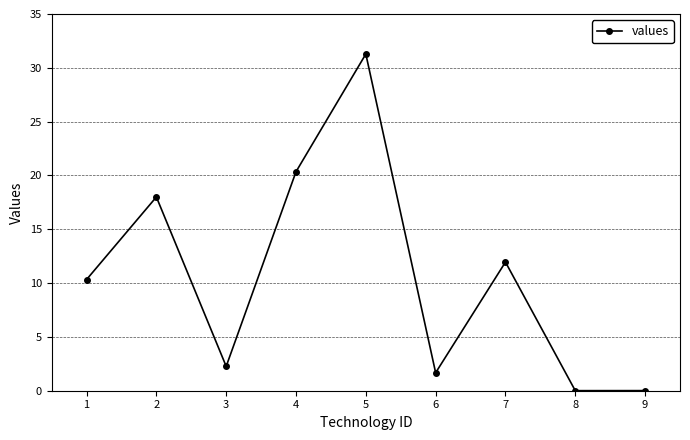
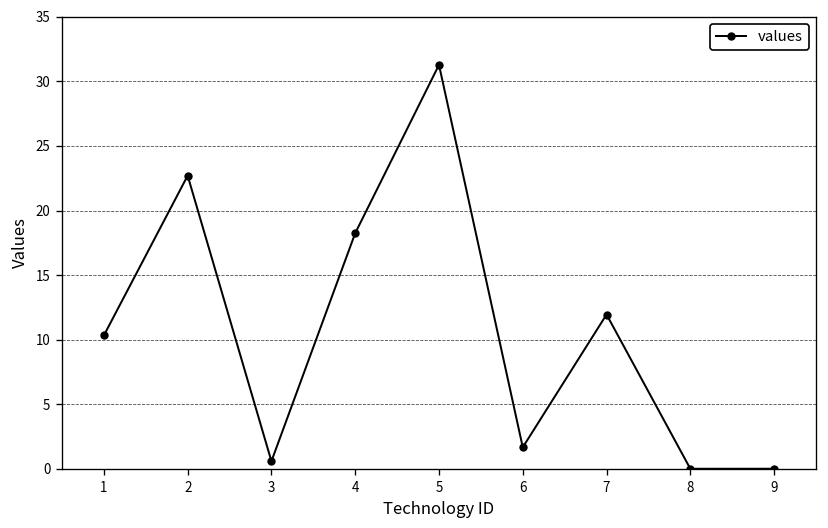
2: 18.0 -> 22.7
3: 2.3 -> 0.6
4: 20.3 -> 18.2
